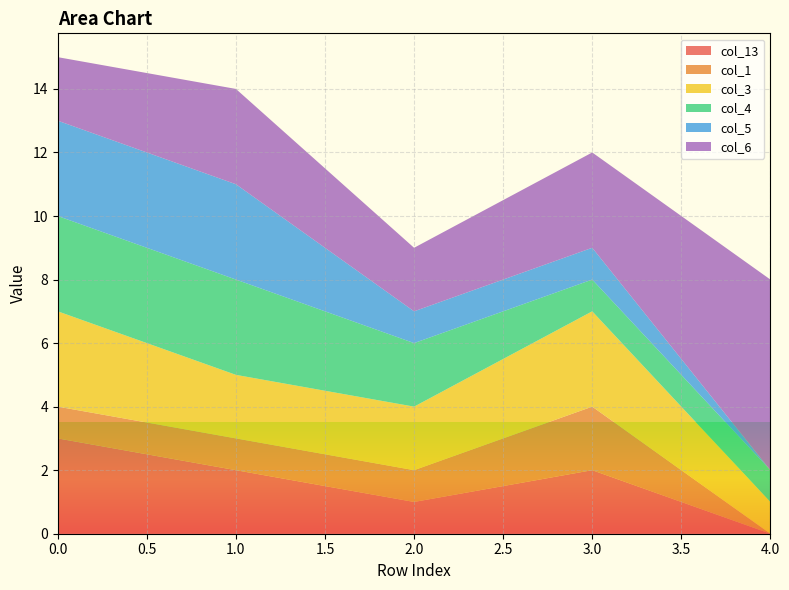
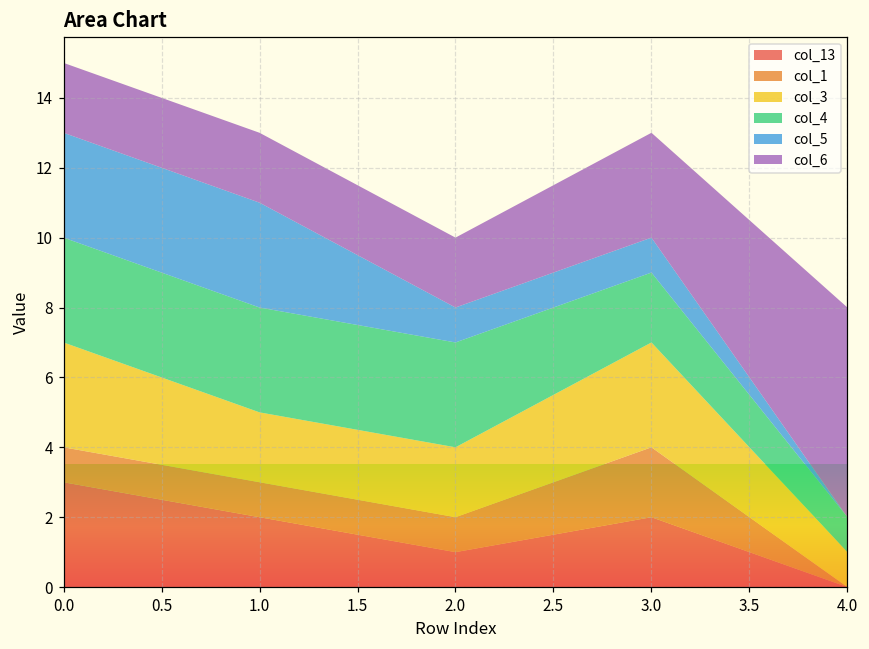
col_6, 1.0: 3 -> 2
col_4, 2.0: 2 -> 3
col_4, 3.0: 1 -> 2
